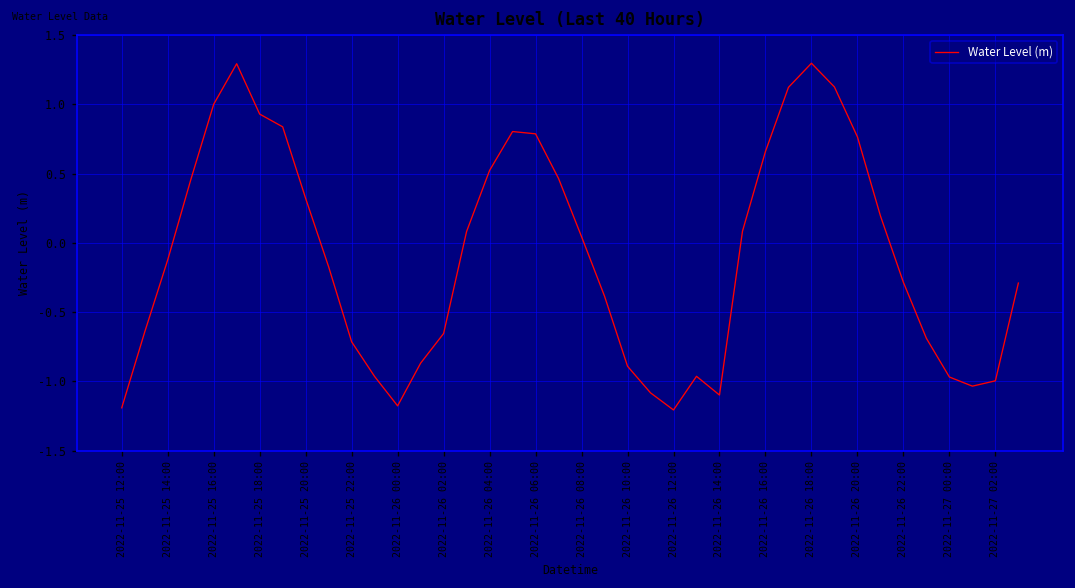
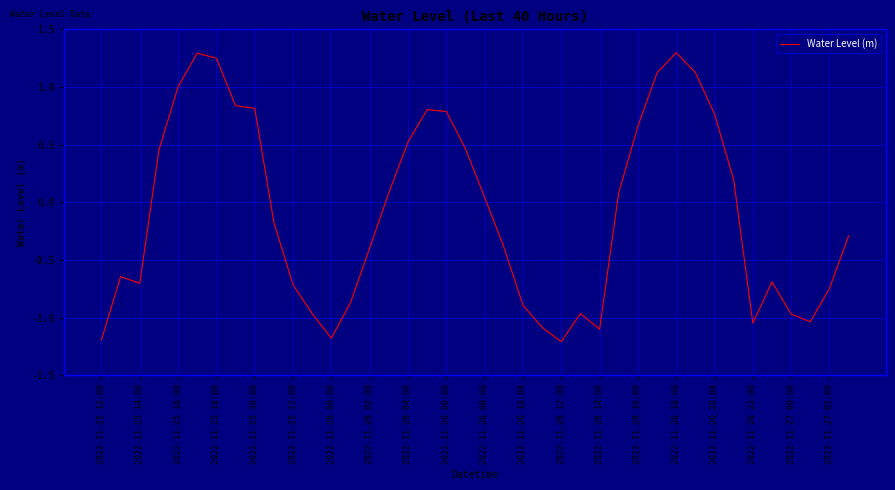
2022-11-25 14:00: -0.12 -> -0.70
2022-11-25 18:00: 0.93 -> 1.25
2022-11-25 20:00: 0.32 -> 0.82
2022-11-26 02:00: -0.65 -> -0.40
2022-11-26 22:00: -0.29 -> -1.05
2022-11-27 02:00: -1.00 -> -0.75
